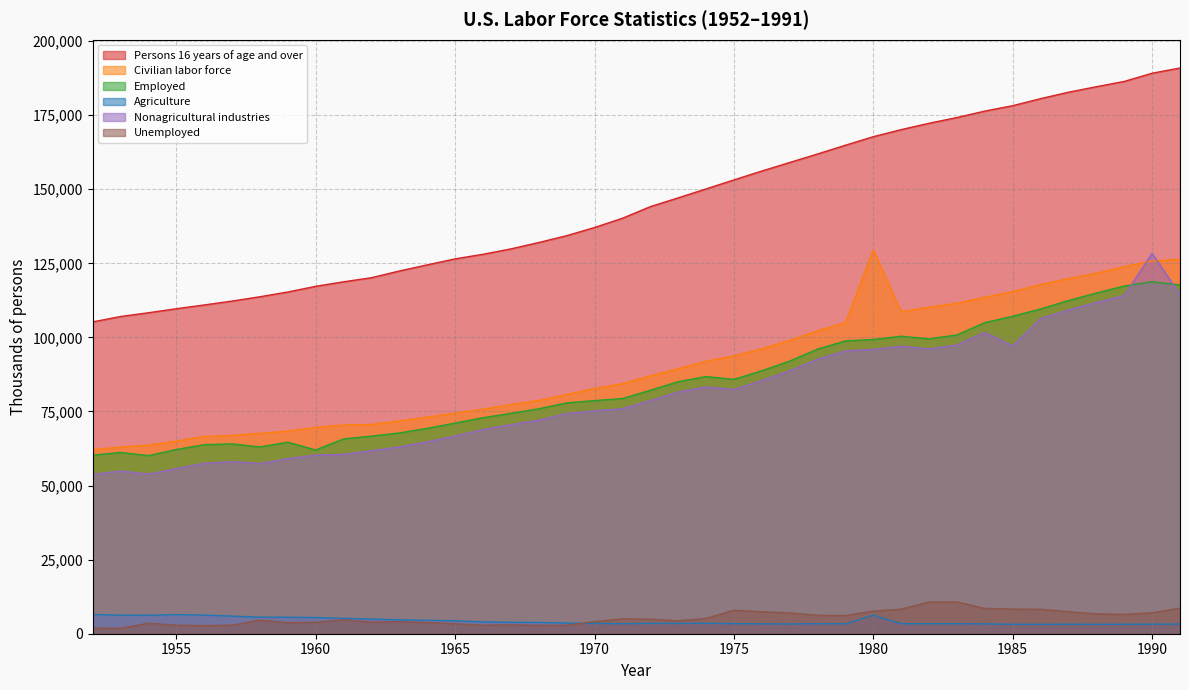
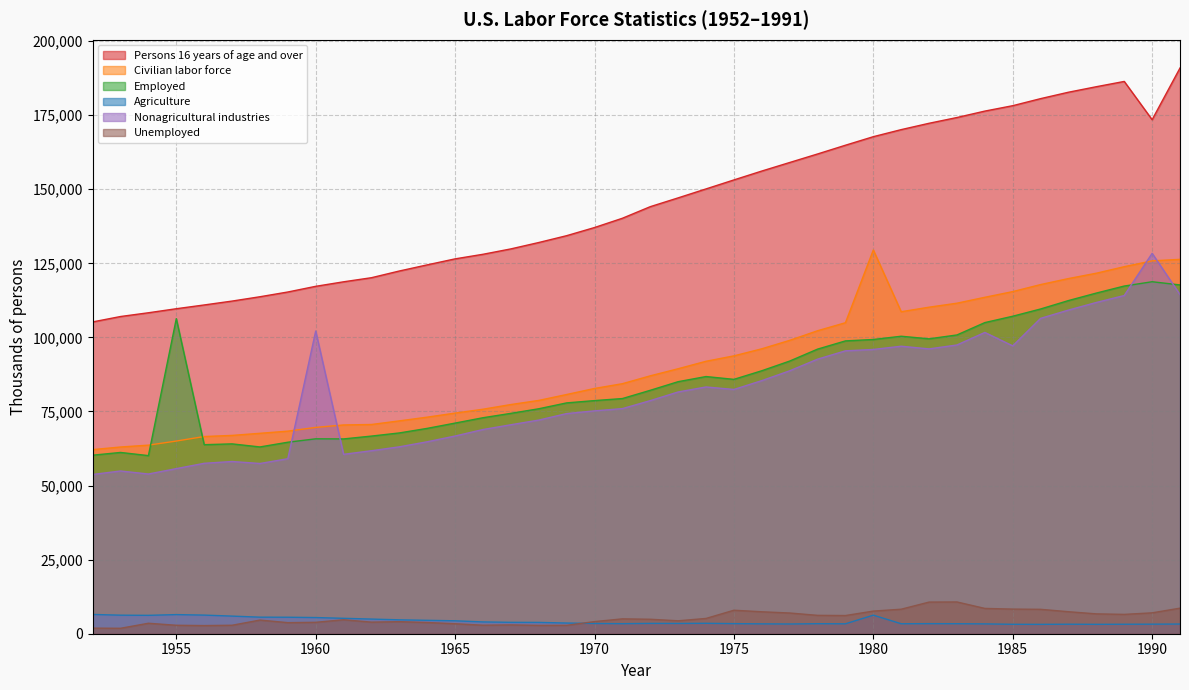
Employed, 1955: 62,000 -> 106,000
Employed, 1960: 62,000 -> 66,000
Nonagricultural industries, 1960: 60,000 -> 102,000
Persons 16 years of age and over, 1990: 189,000 -> 173,000
